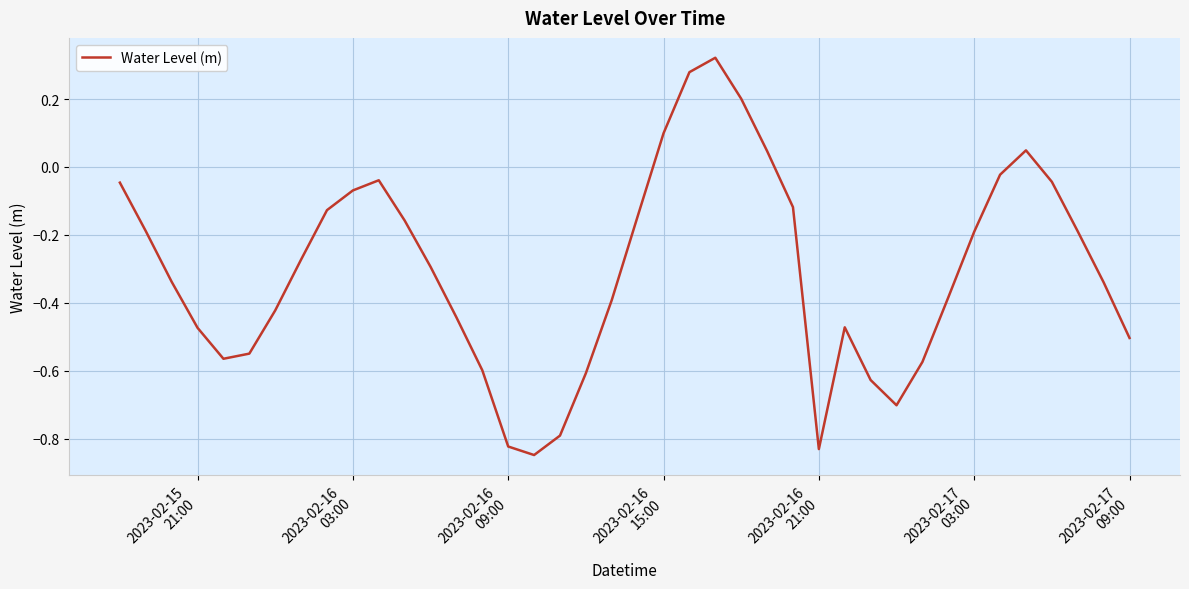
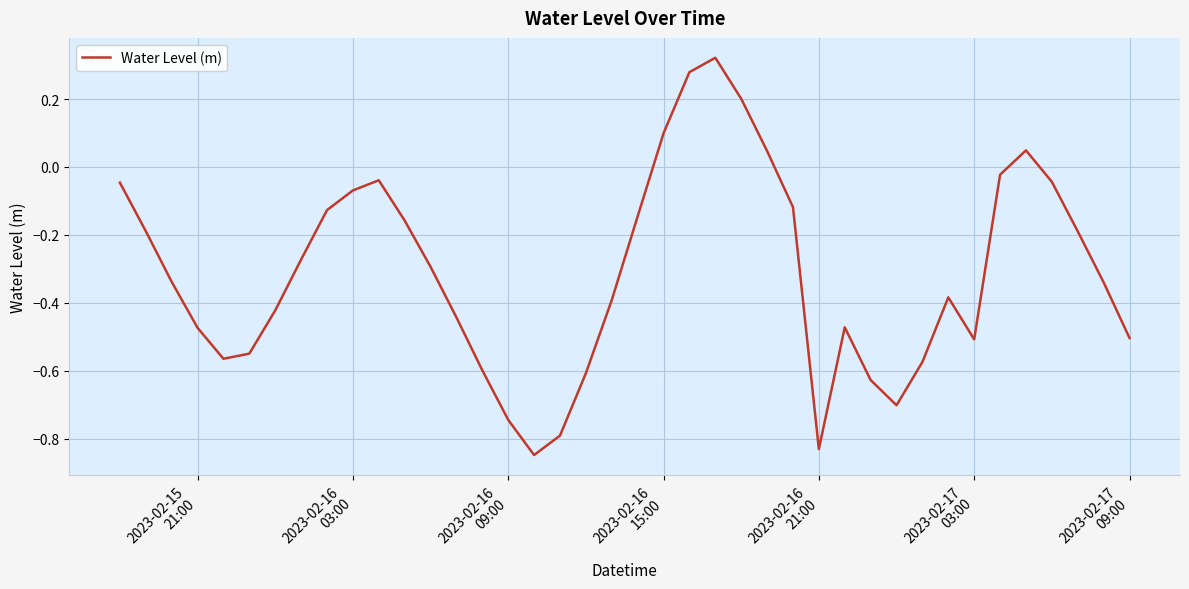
2023-02-16 09:00: -0.82 -> -0.74
2023-02-17 03:00: -0.19 -> -0.51
